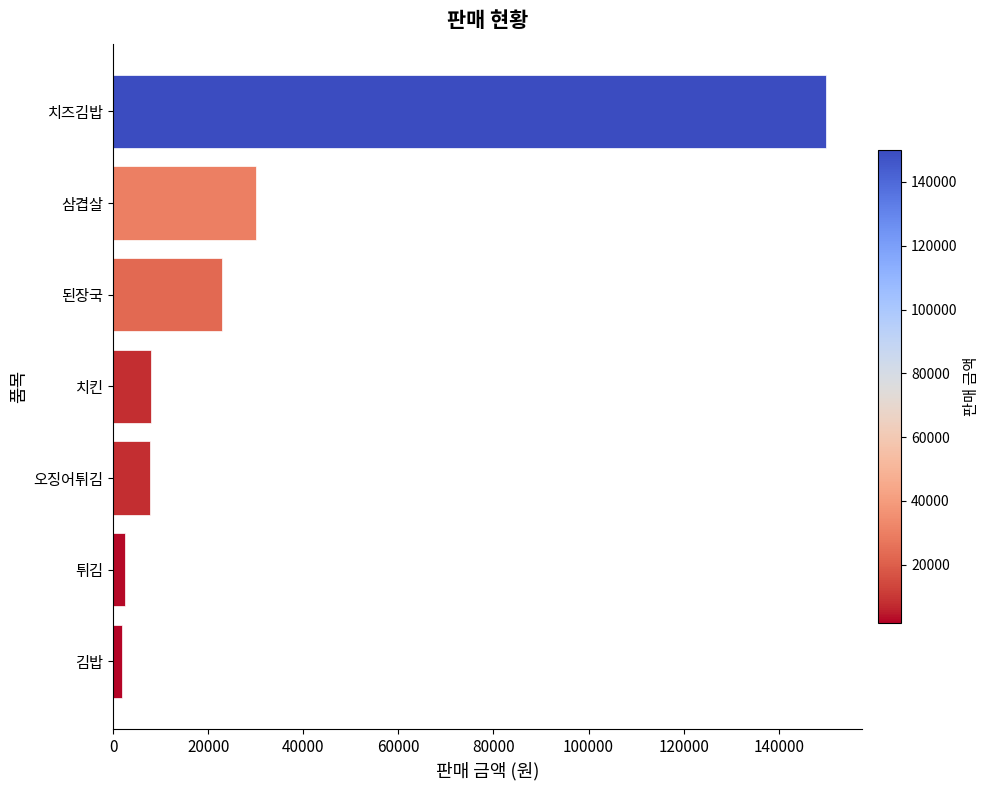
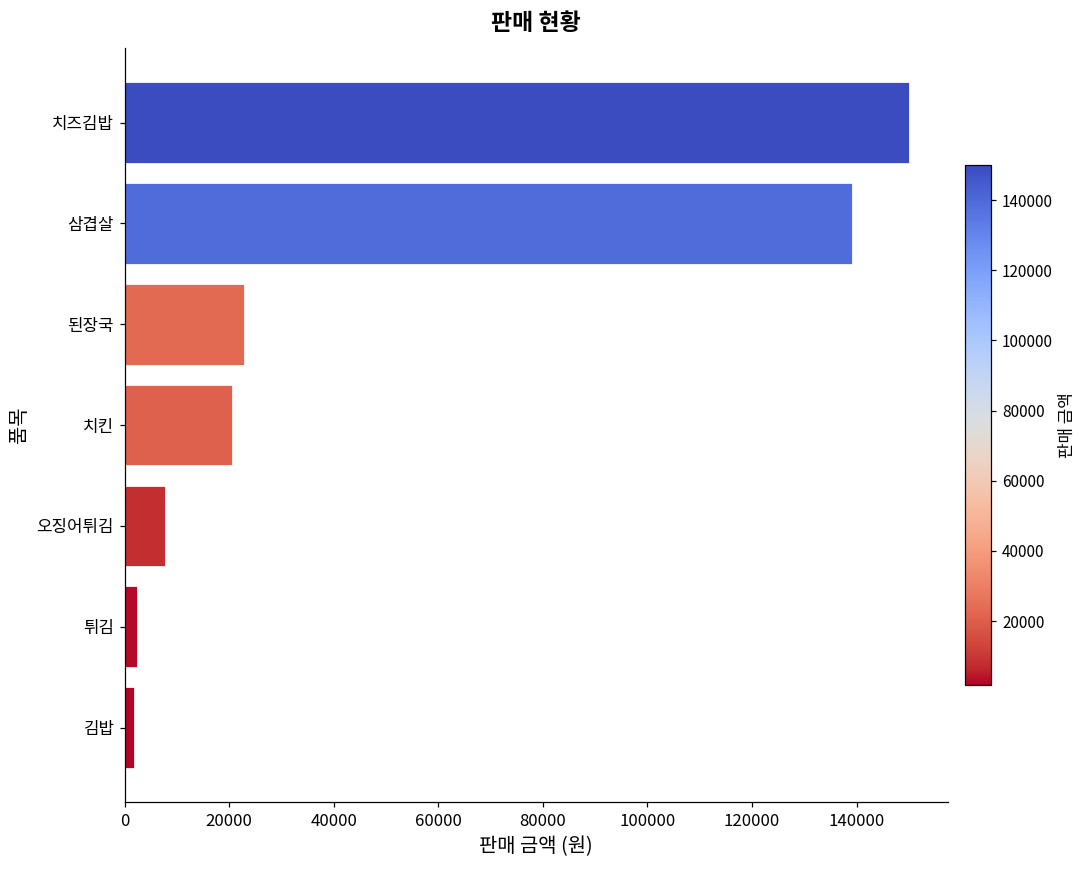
삼겹살: 30000 -> 139000
치킨: 8000 -> 21000
